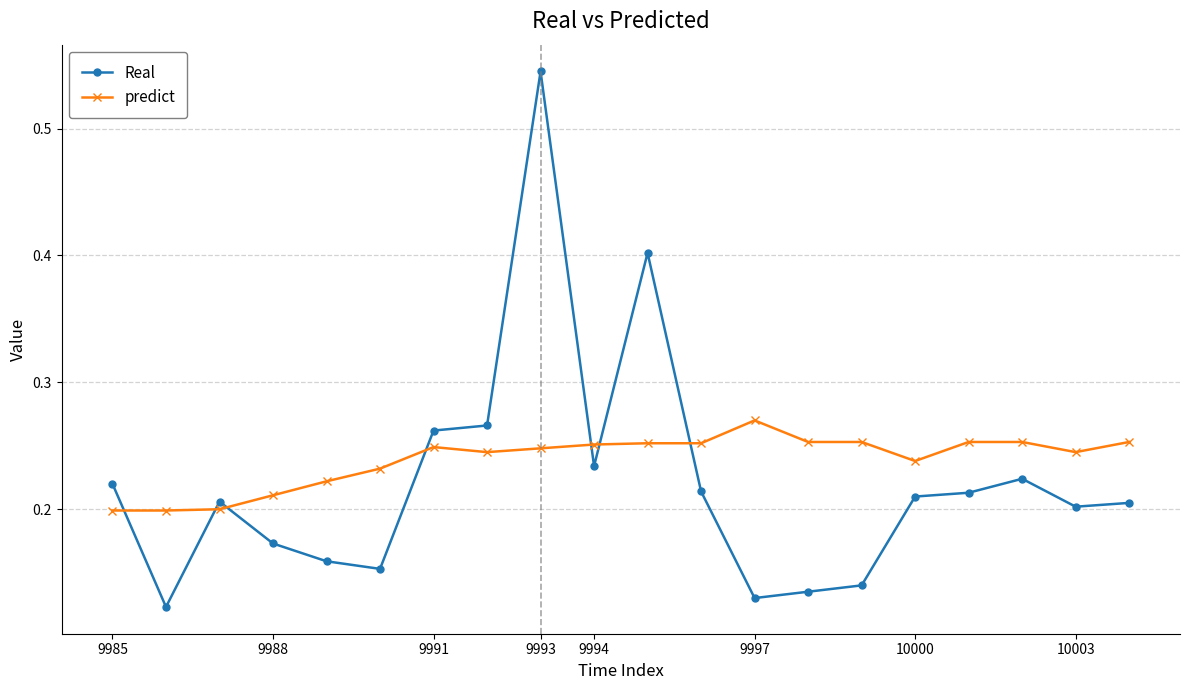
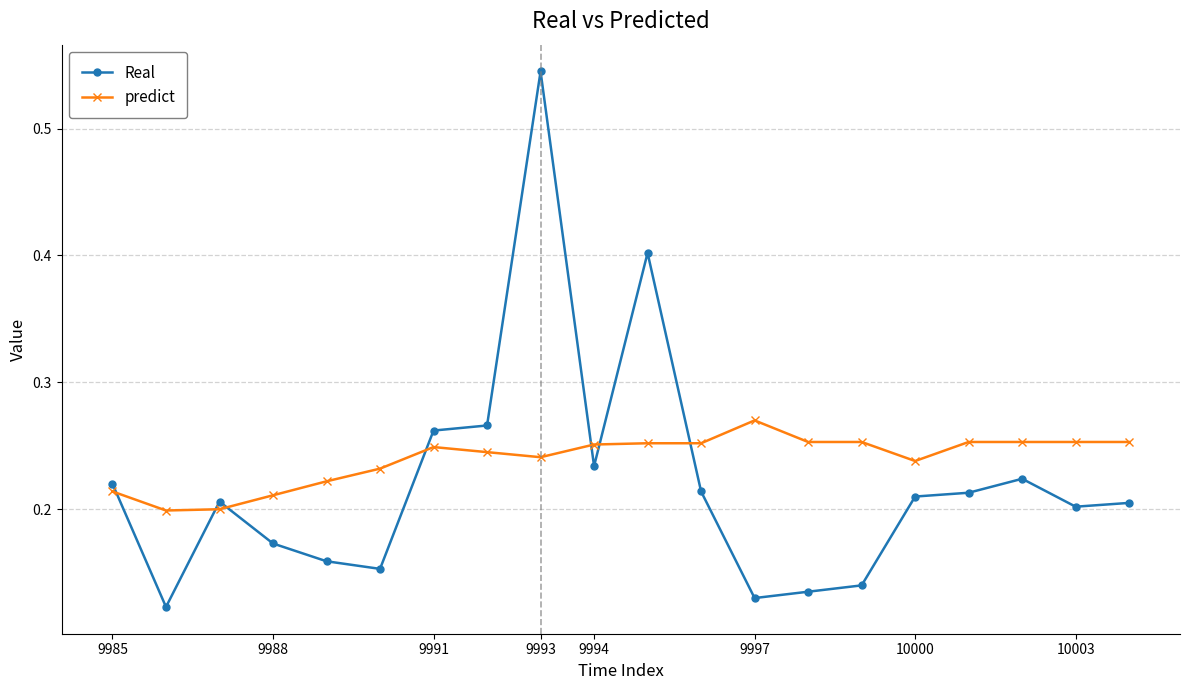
predict, 9985: 0.199 -> 0.214
predict, 9993: 0.248 -> 0.241
predict, 10003: 0.245 -> 0.253
